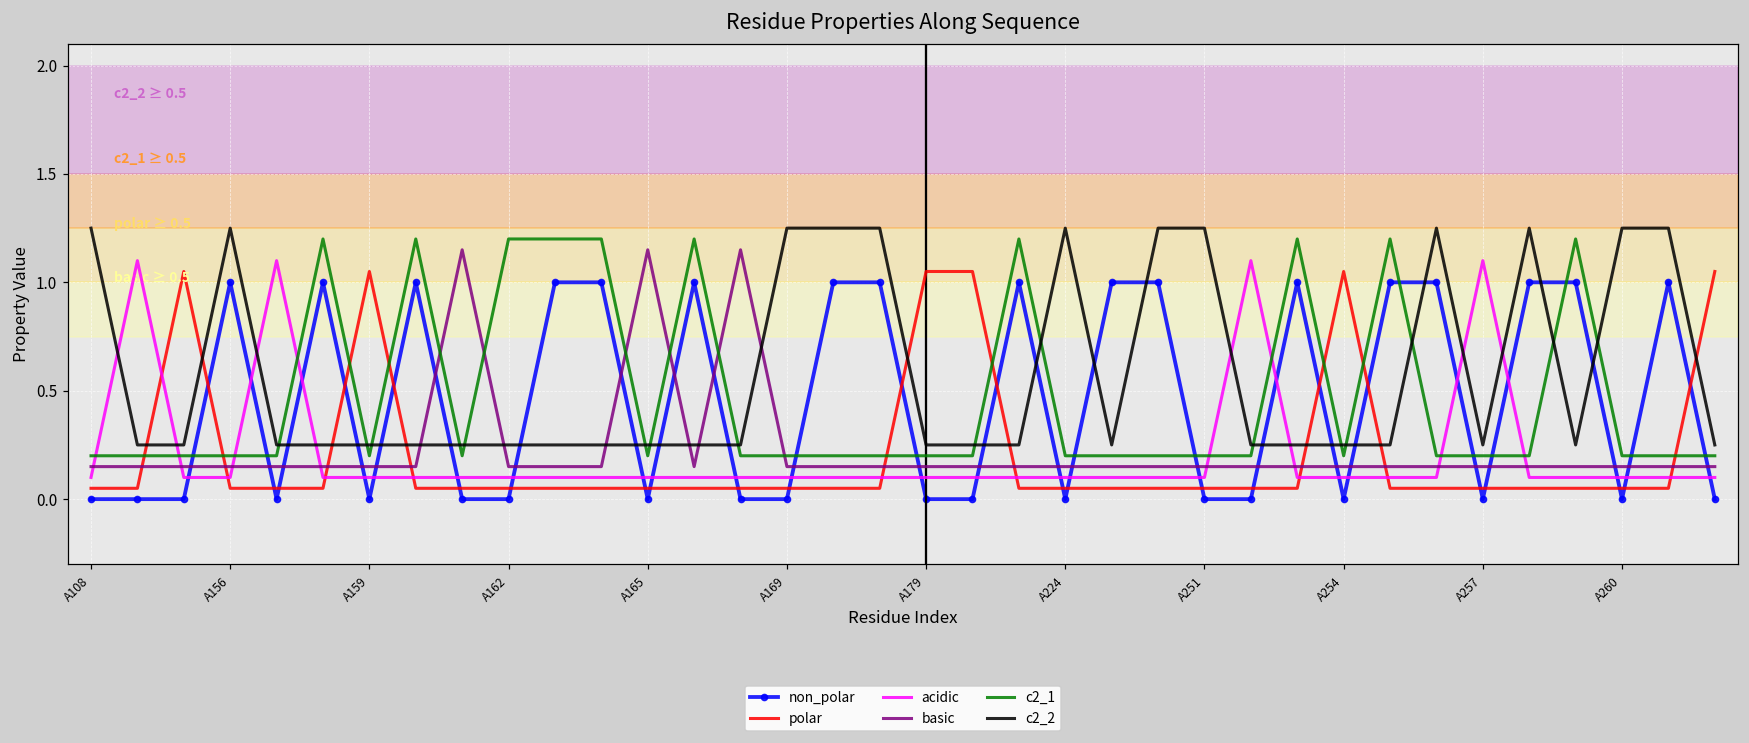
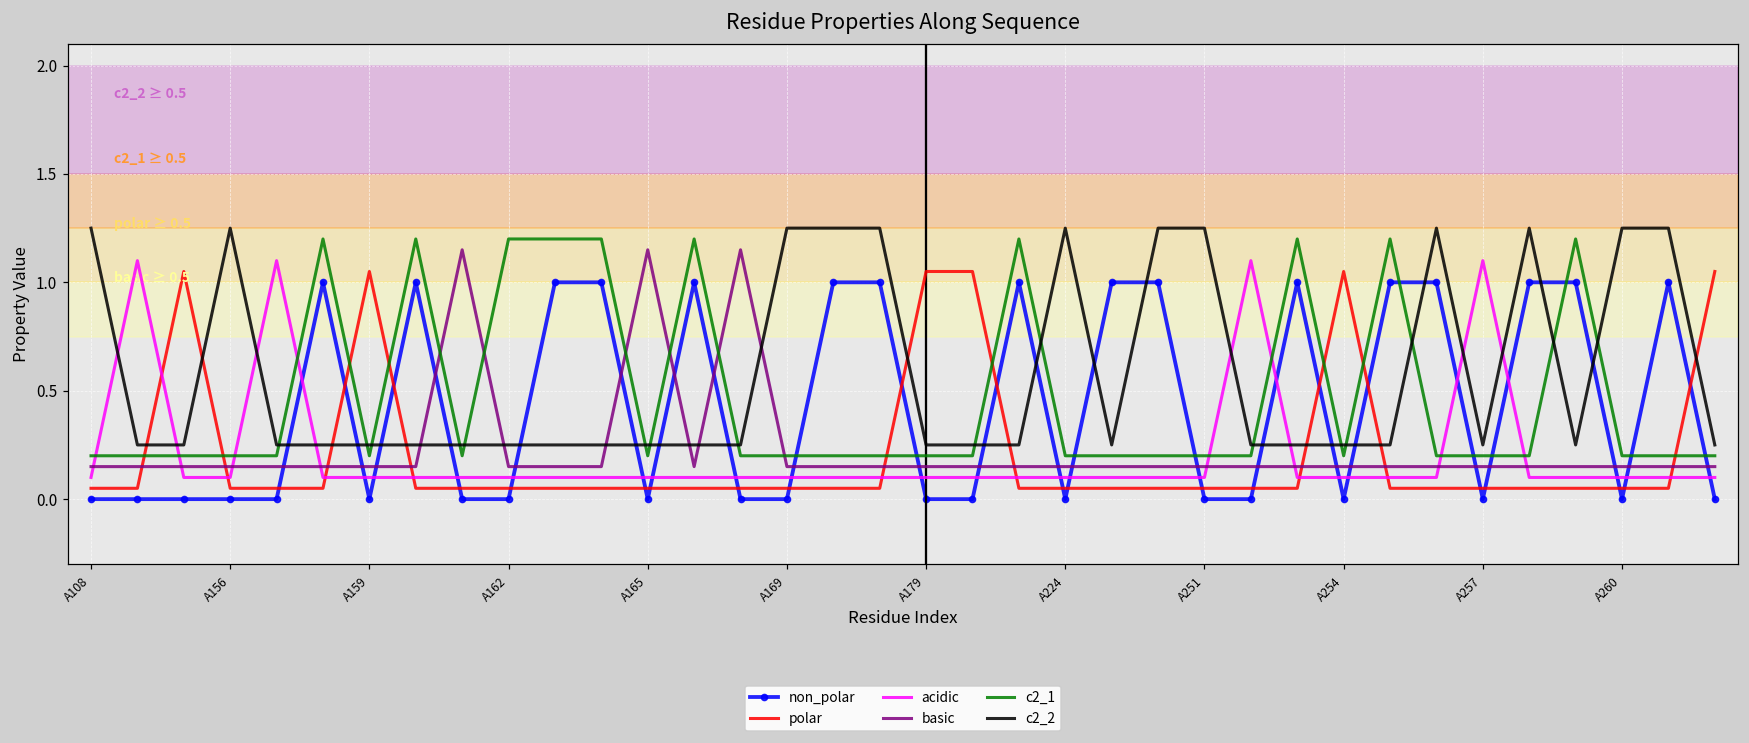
non_polar, A156: 1 -> 0
